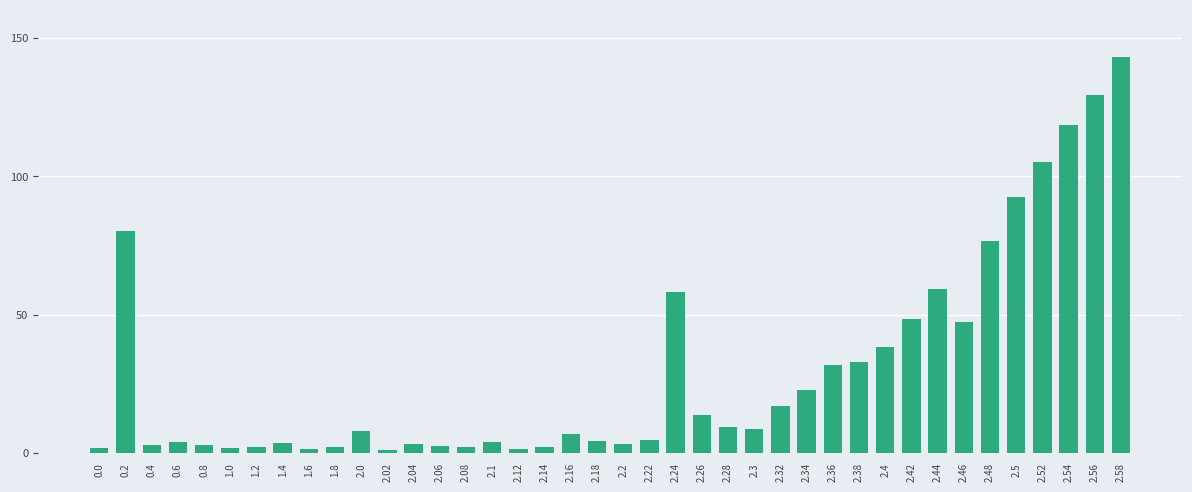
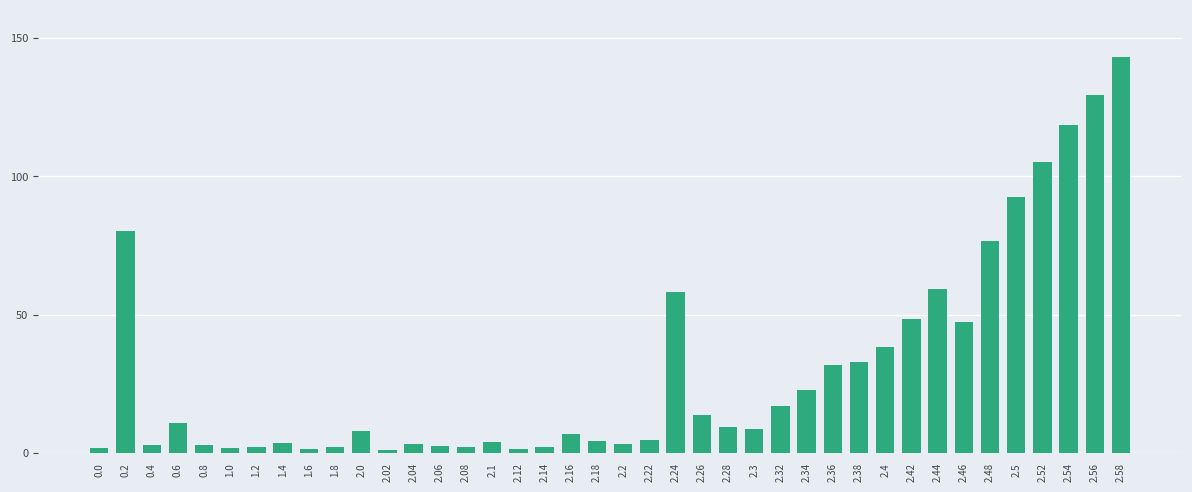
0.6: 4 -> 11
